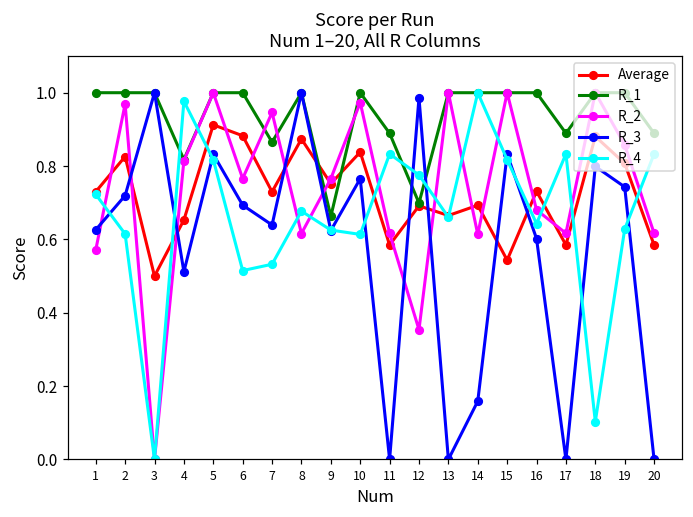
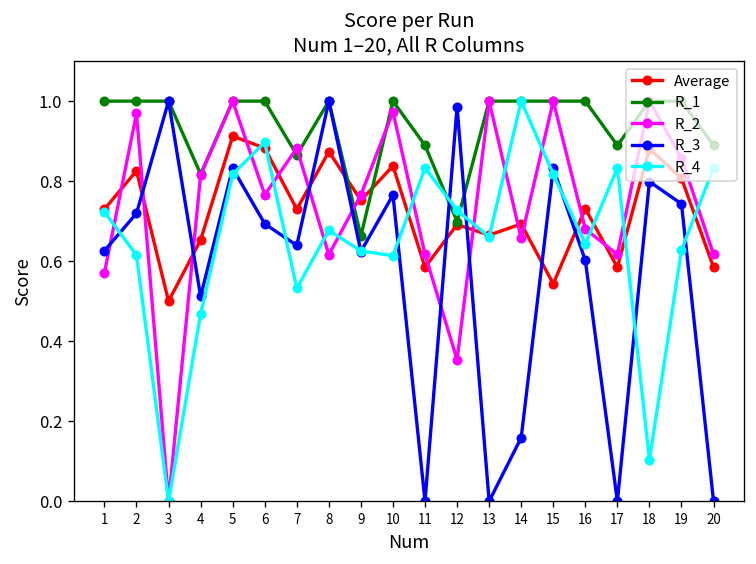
R_4, 4: 0.98 -> 0.47
R_4, 6: 0.52 -> 0.90
R_2, 7: 0.95 -> 0.88
R_4, 12: 0.78 -> 0.73
R_2, 14: 0.61 -> 0.66
